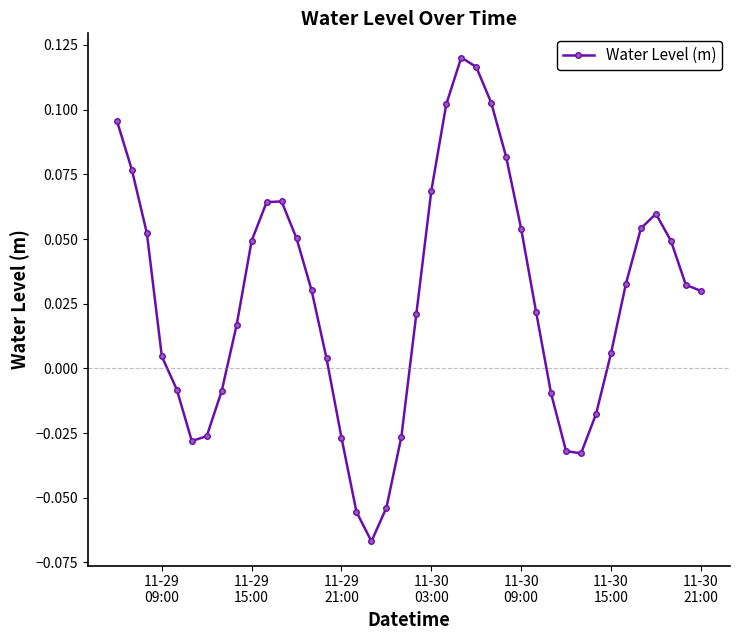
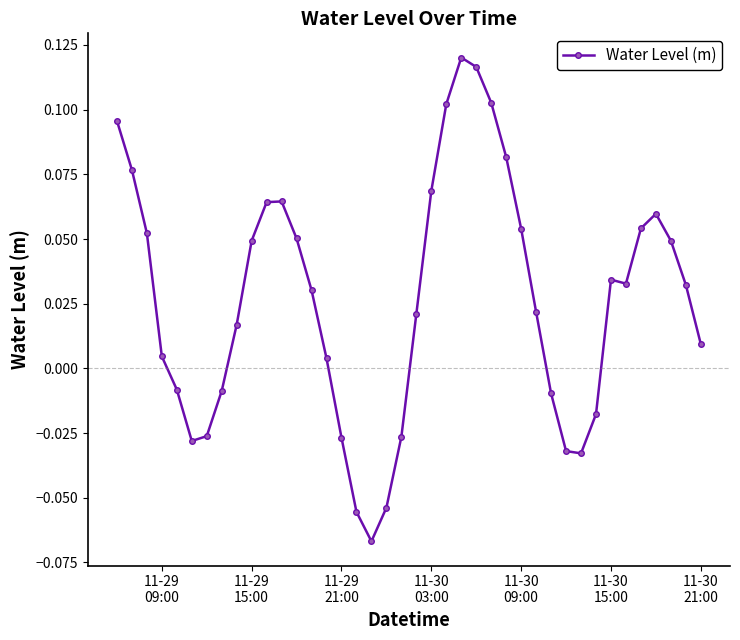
11-30 15:00: 0.006 -> 0.034
11-30 21:00: 0.030 -> 0.009
